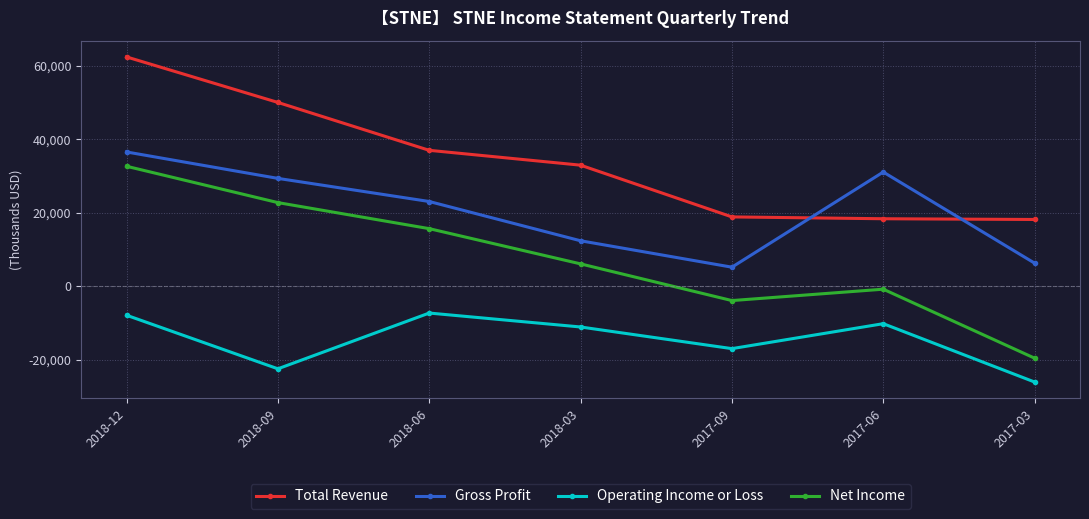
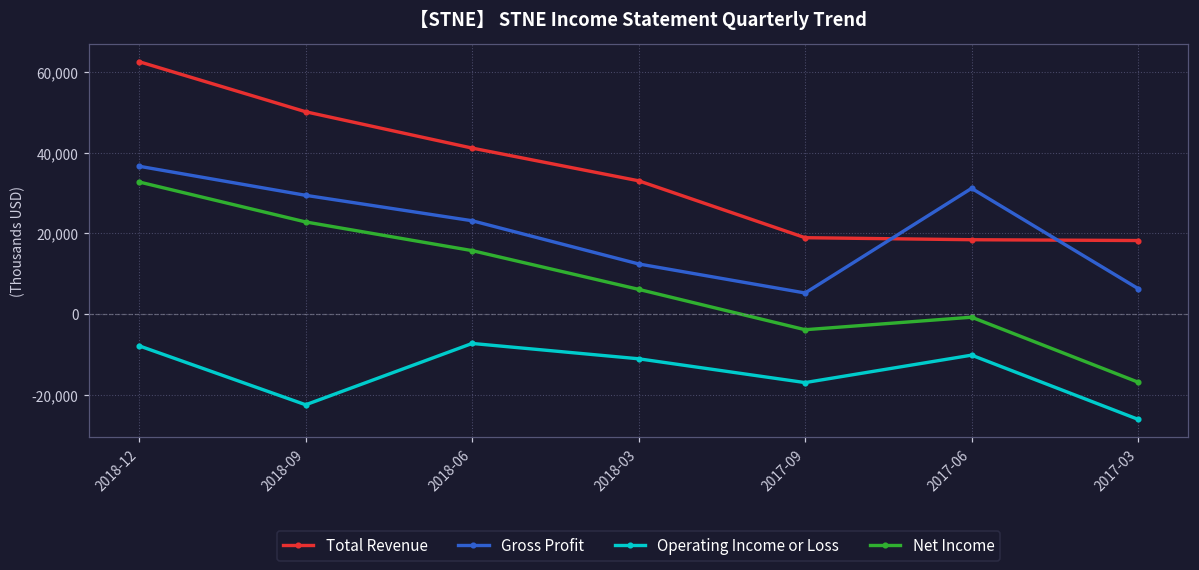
Total Revenue, 2018-06: 37,000 -> 41,000
Net Income, 2017-03: -20,000 -> -17,000
